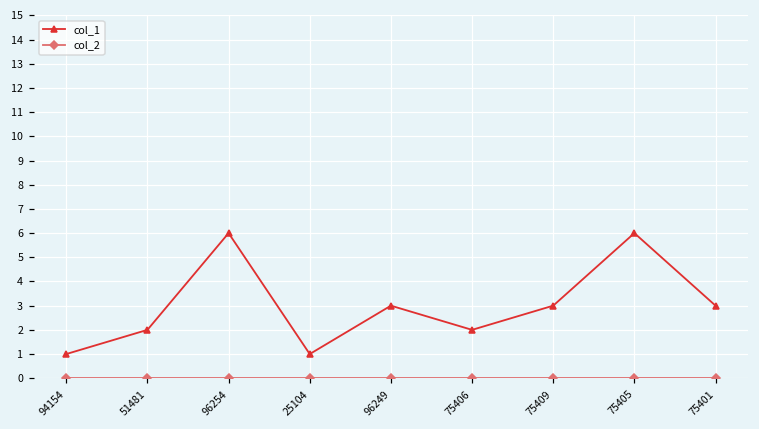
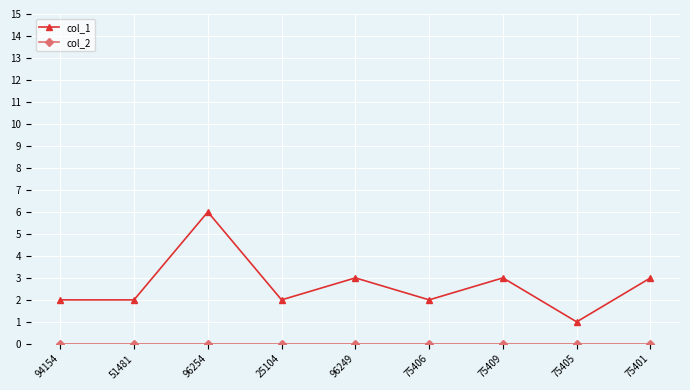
col_1, 94154: 1 -> 2
col_1, 25104: 1 -> 2
col_1, 75405: 6 -> 1
